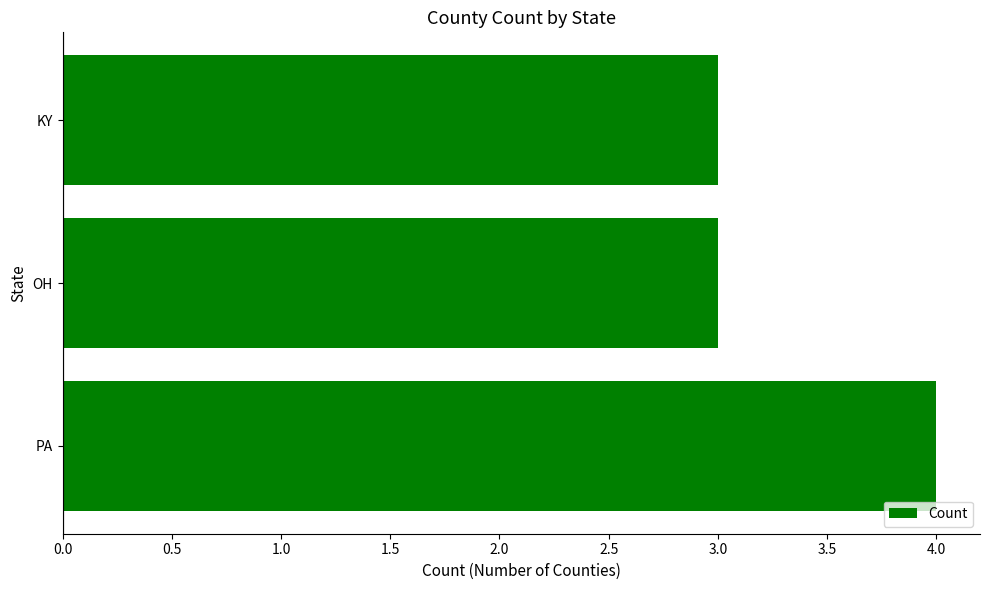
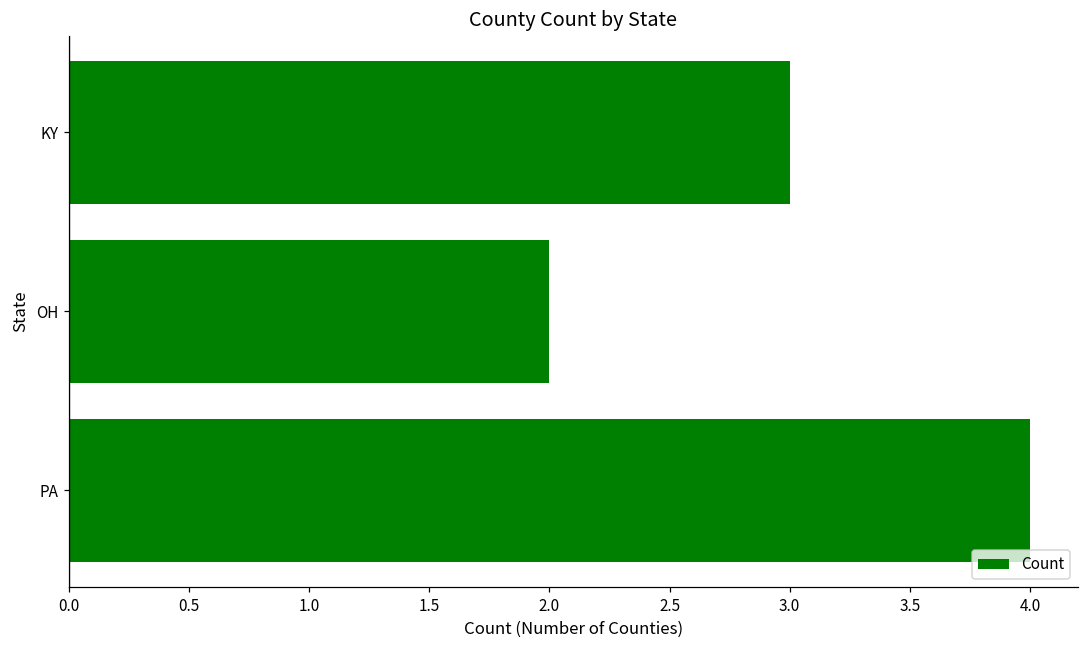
OH: 3 -> 2
